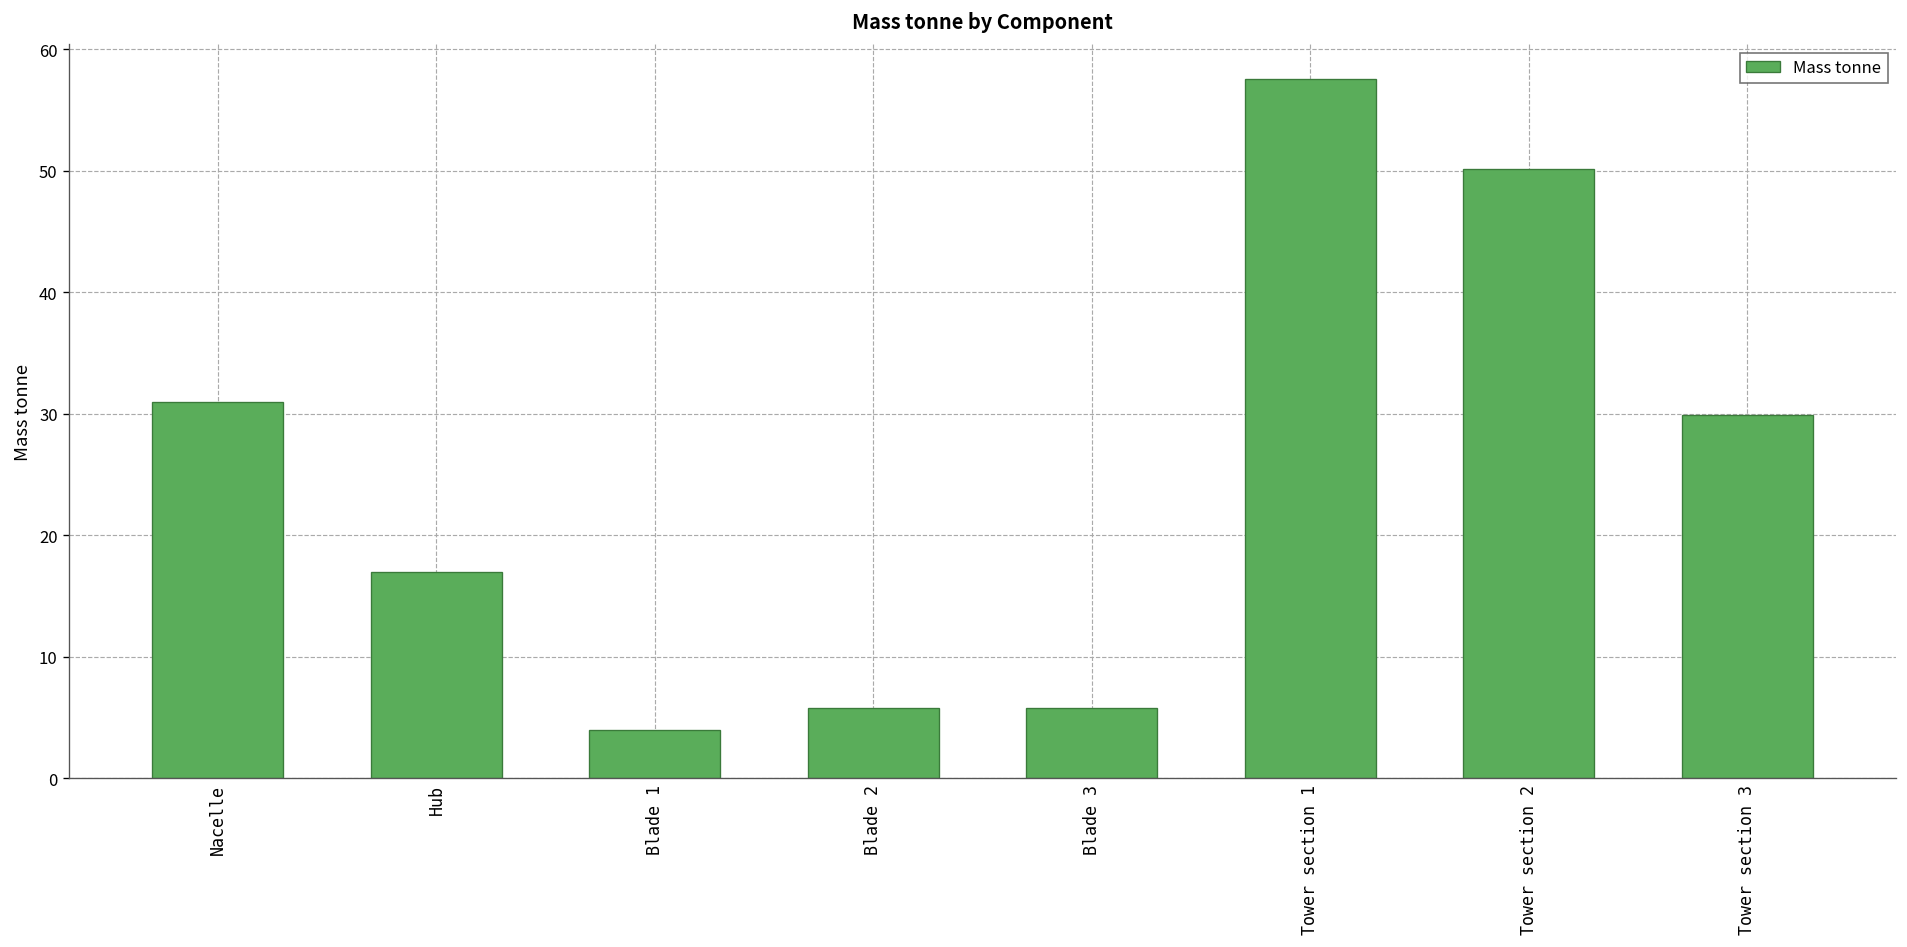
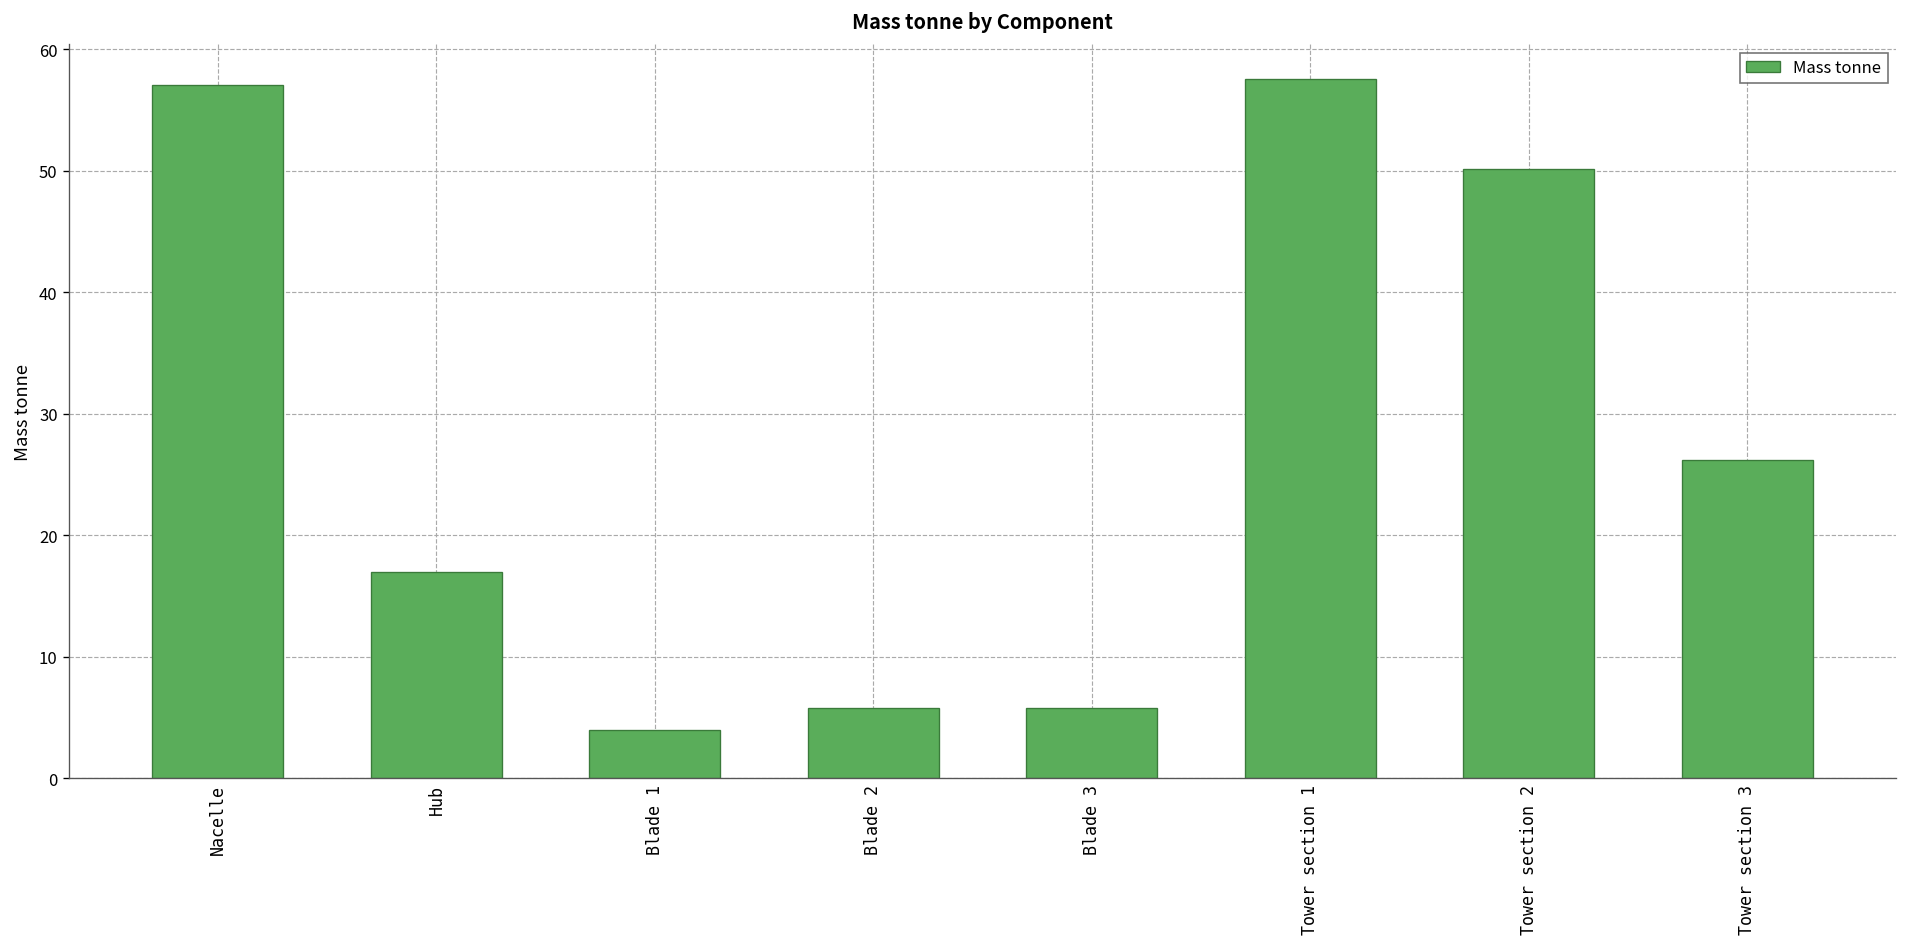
Nacelle: 31 -> 57
Tower section 3: 29.9 -> 26.2
